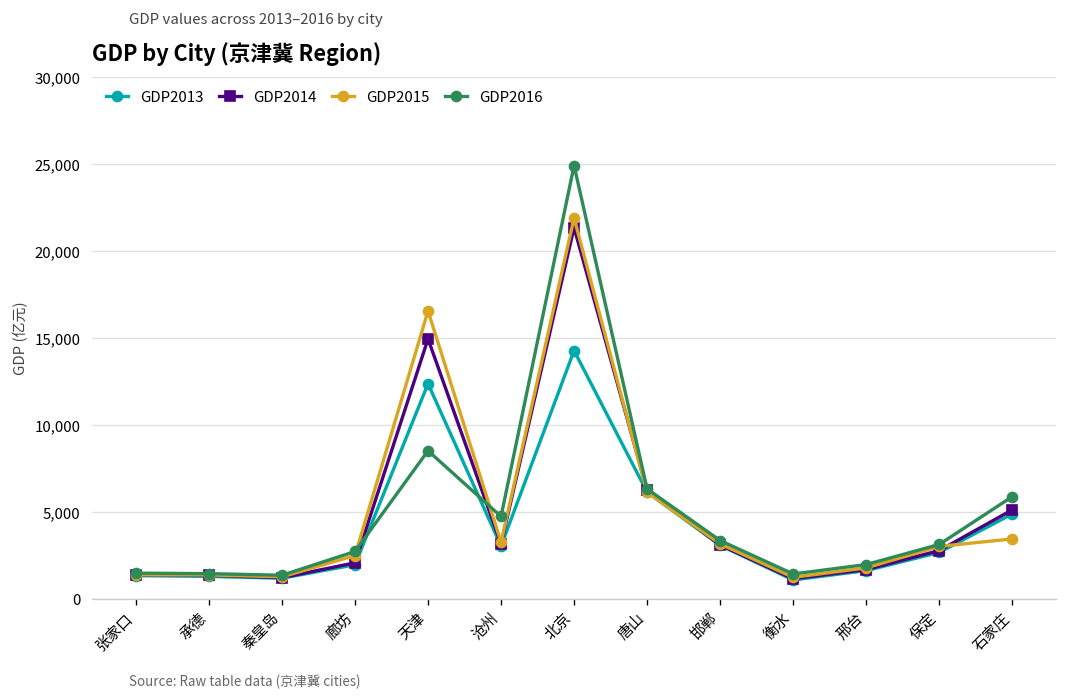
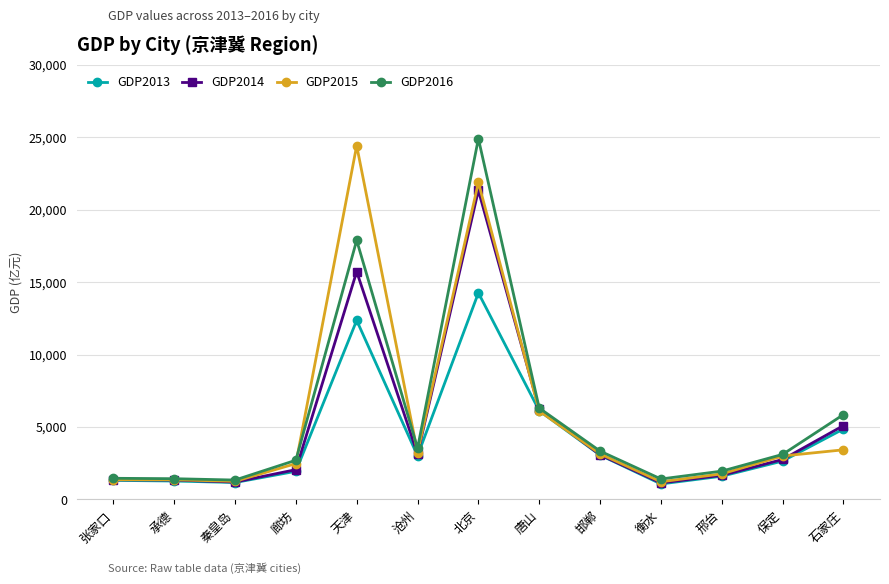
GDP2014, 天津: 14,900 -> 15,700
GDP2015, 天津: 16,500 -> 24,400
GDP2016, 天津: 8,500 -> 17,900
GDP2016, 沧州: 4,700 -> 3,500
